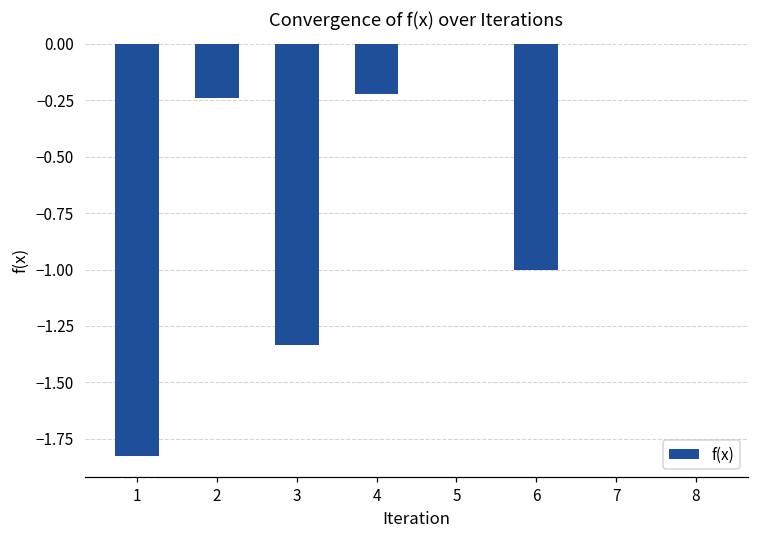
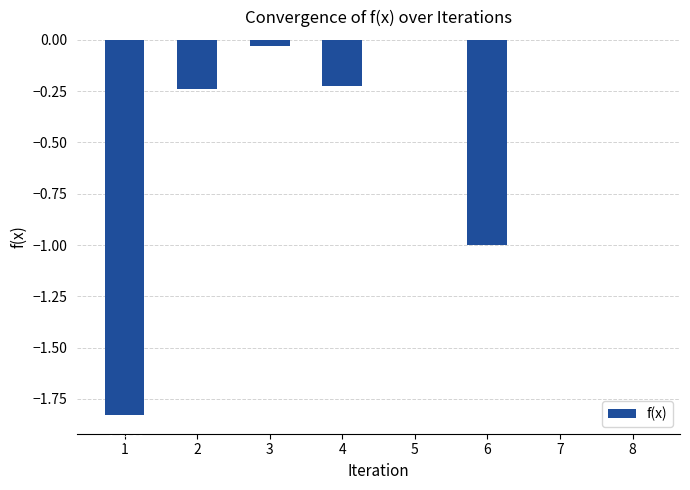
3: -1.33 -> -0.03
